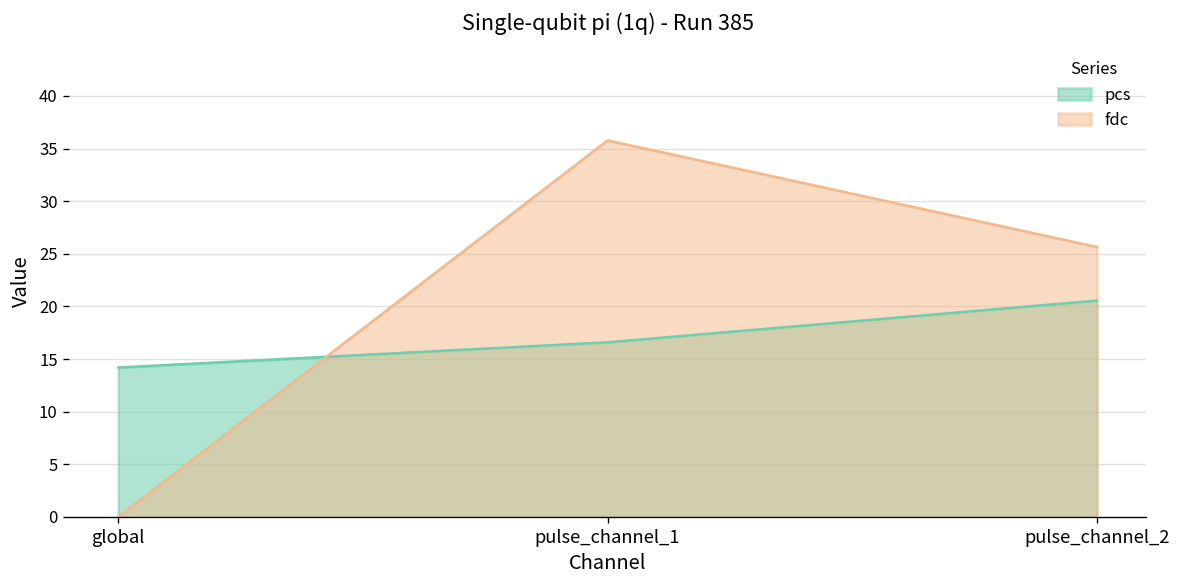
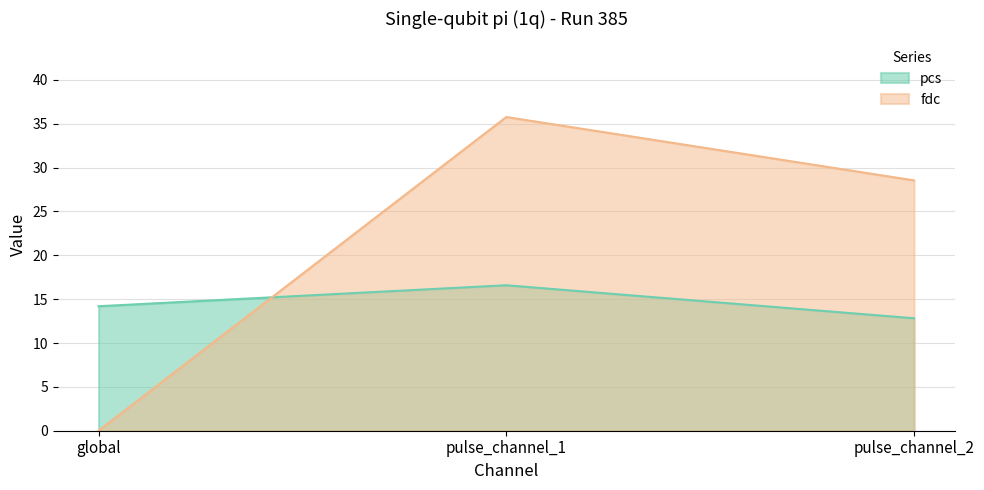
pcs, pulse_channel_2: 21 -> 13
fdc, pulse_channel_2: 26 -> 29
